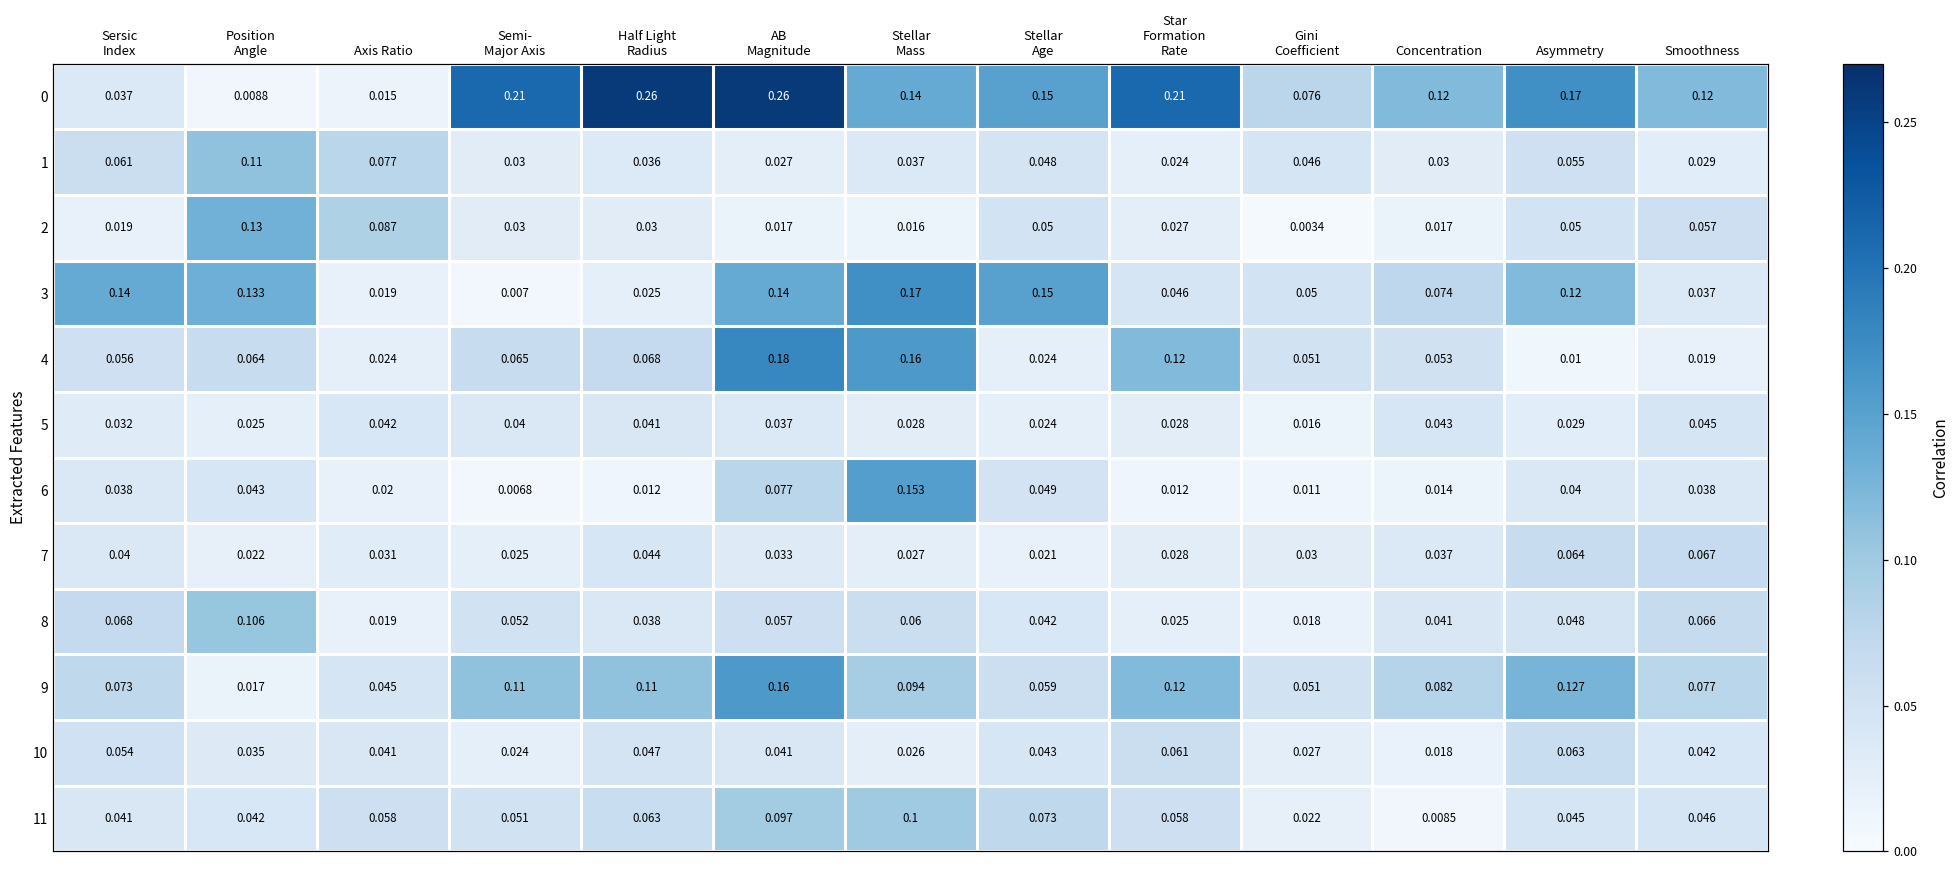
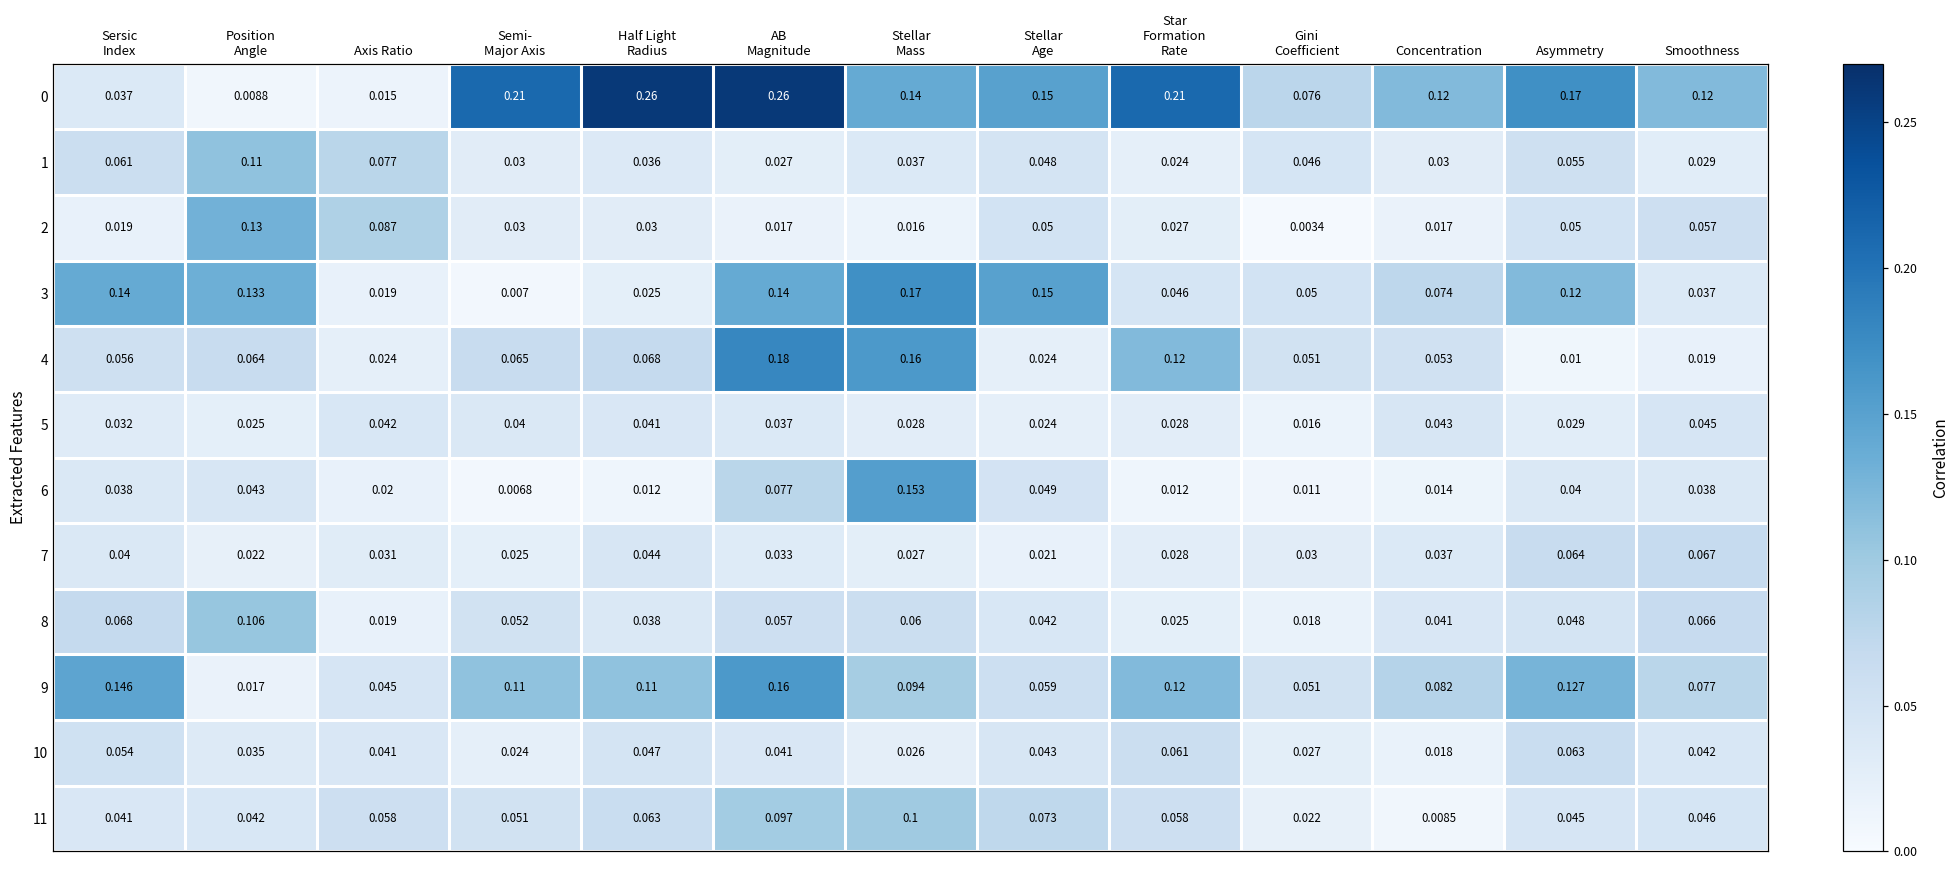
9, Sersic Index: 0.073 -> 0.146
